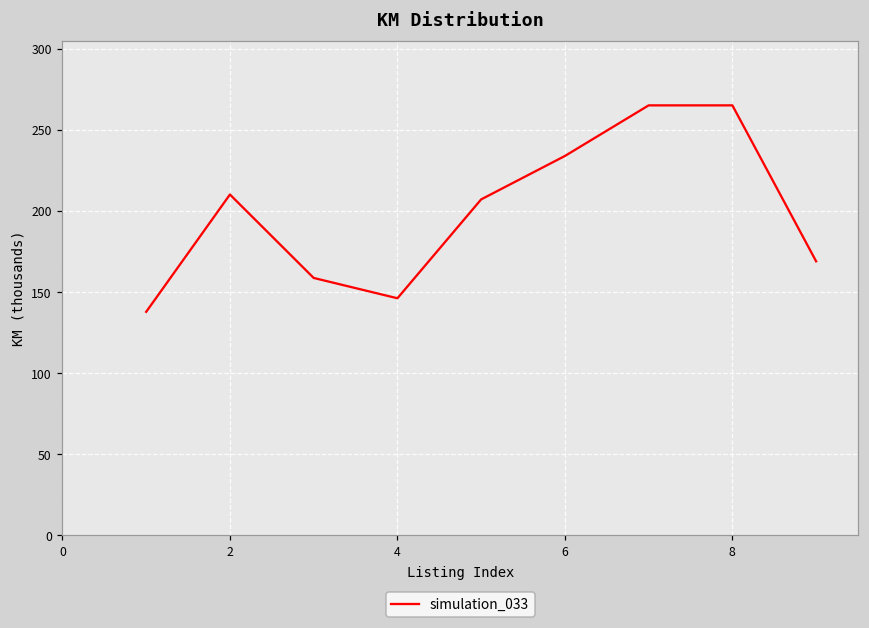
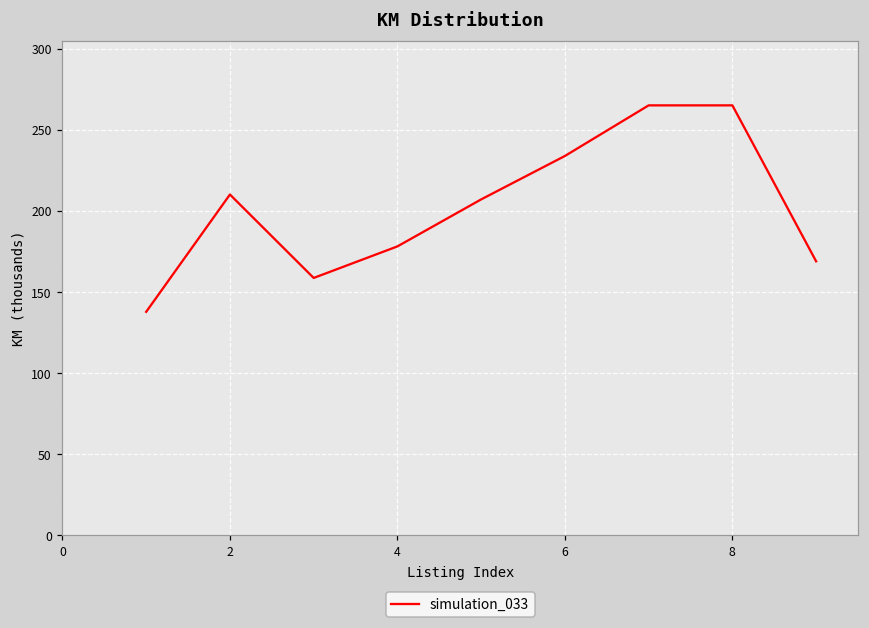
4: 146 -> 178
